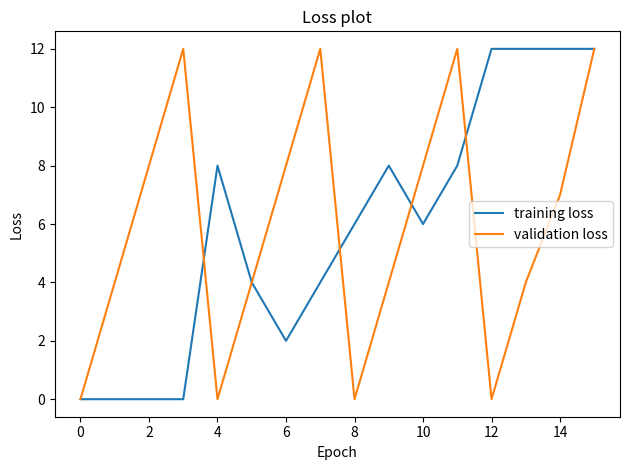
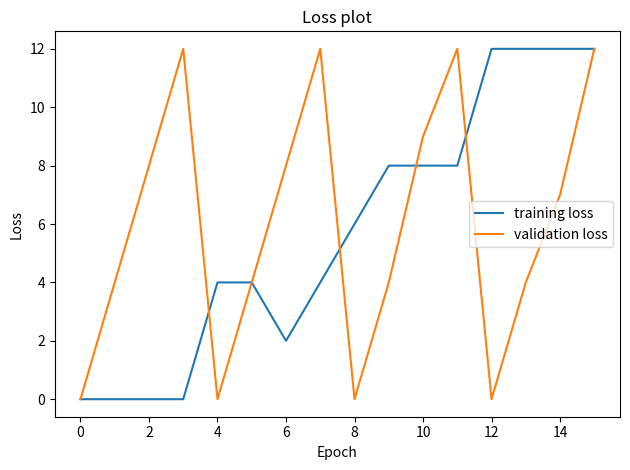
training loss, 4: 8 -> 4
training loss, 10: 6 -> 8
validation loss, 10: 8 -> 9
